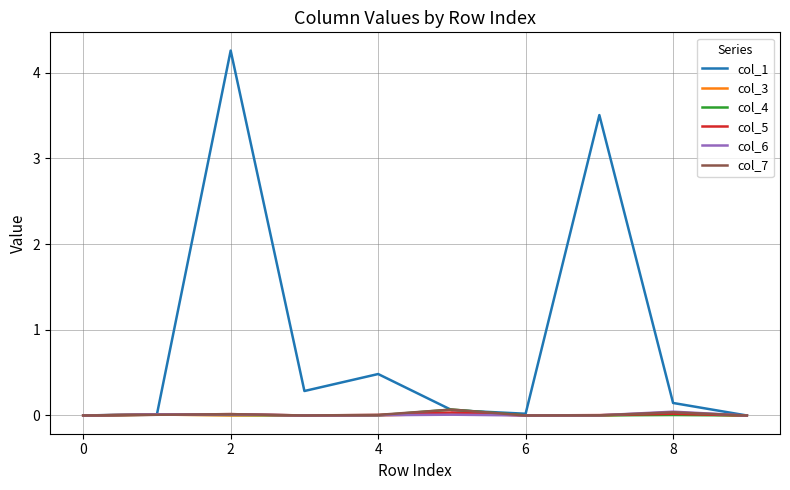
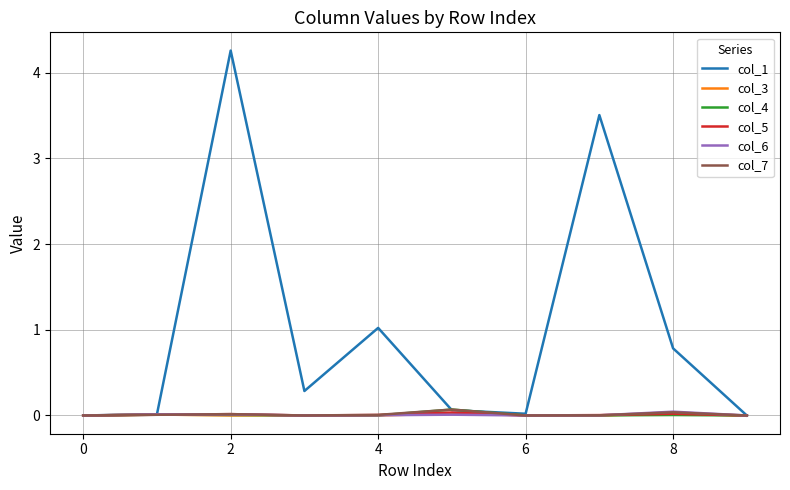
col_1, 4: 0.5 -> 1.0
col_1, 8: 0.1 -> 0.8
